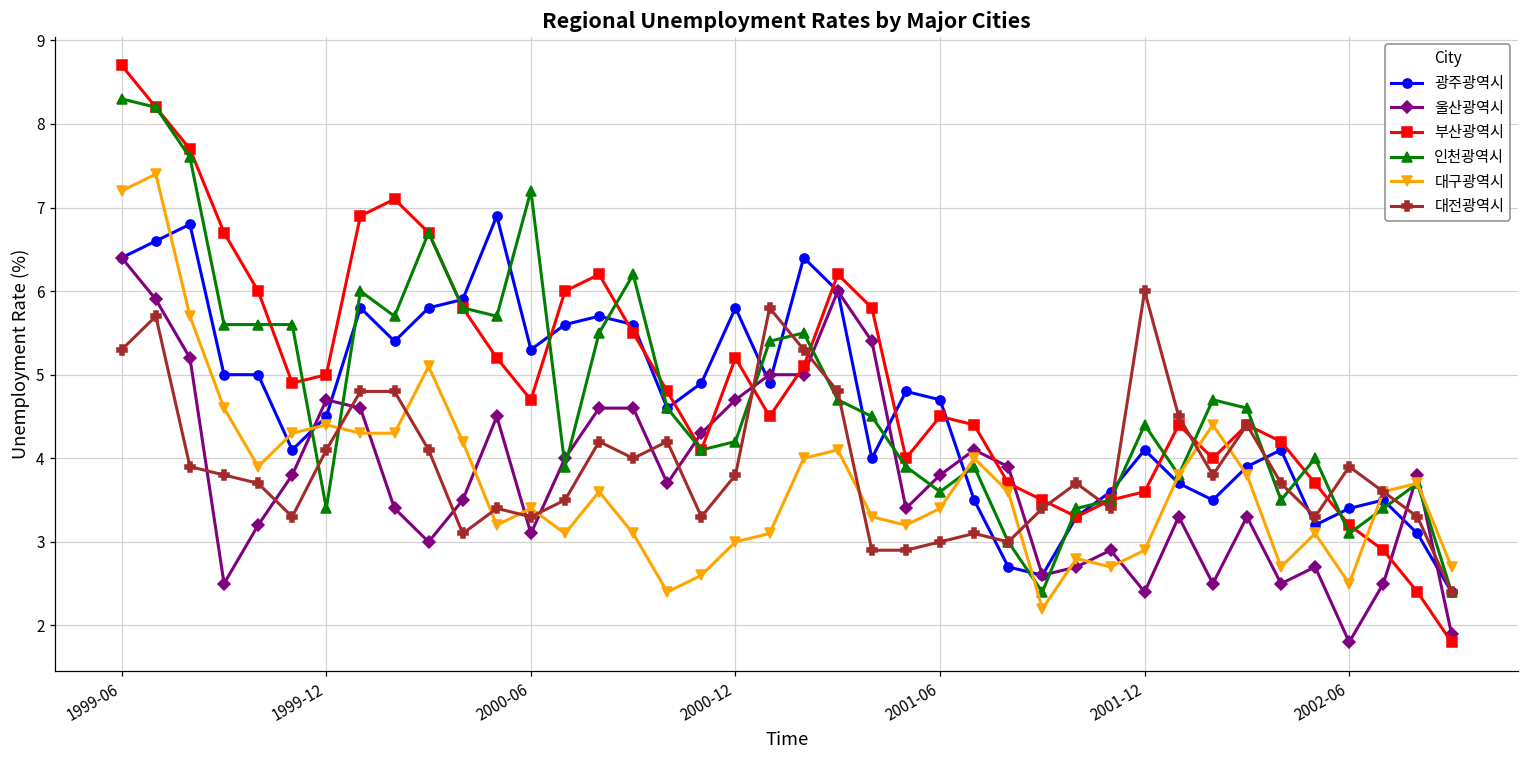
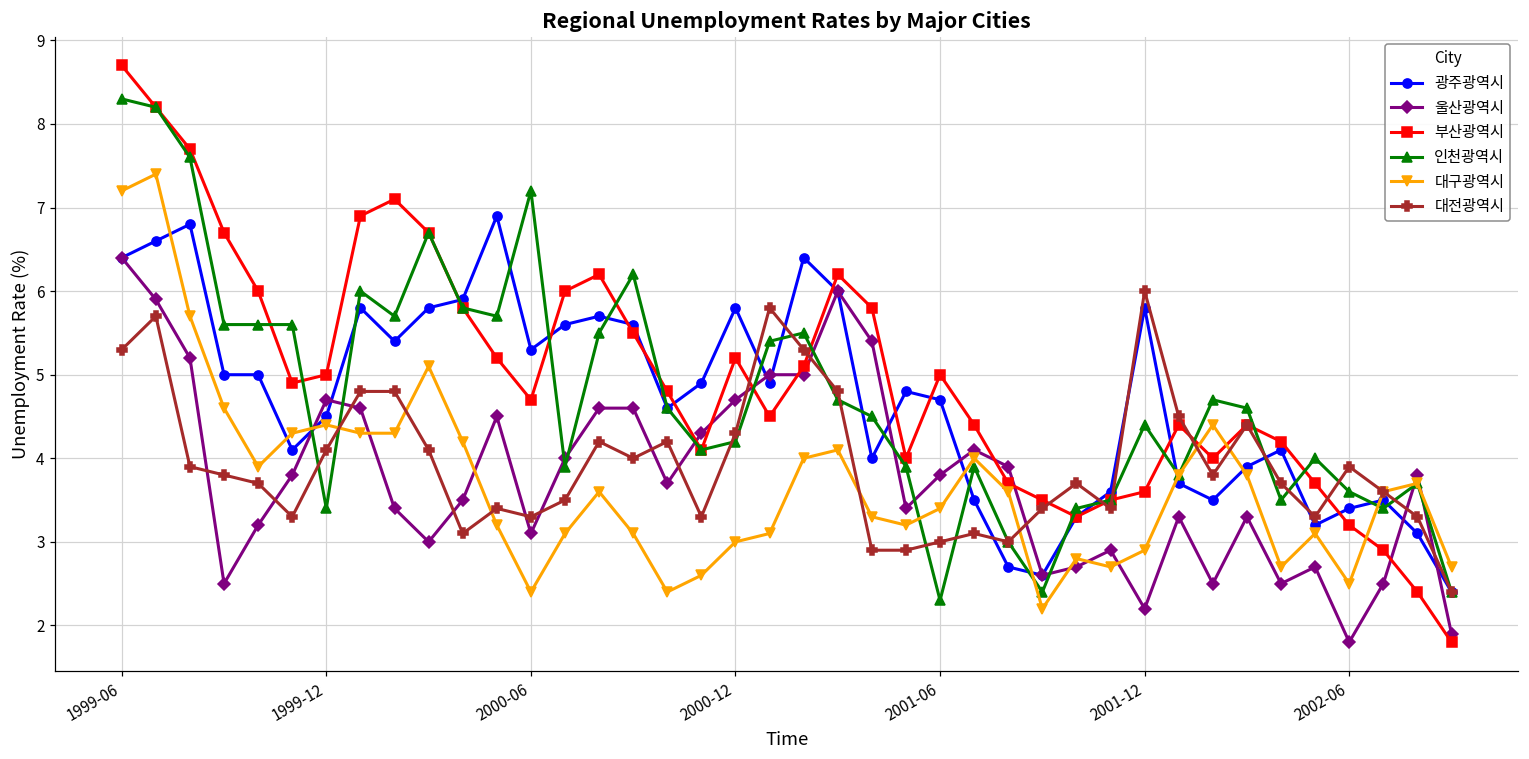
대구광역시, 2000-06: 3.4 -> 2.4
대전광역시, 2000-12: 3.8 -> 4.3
부산광역시, 2001-06: 4.5 -> 5.0
인천광역시, 2001-06: 3.6 -> 2.3
광주광역시, 2001-12: 4.1 -> 5.8
울산광역시, 2001-12: 2.4 -> 2.2
인천광역시, 2002-06: 3.1 -> 3.6
